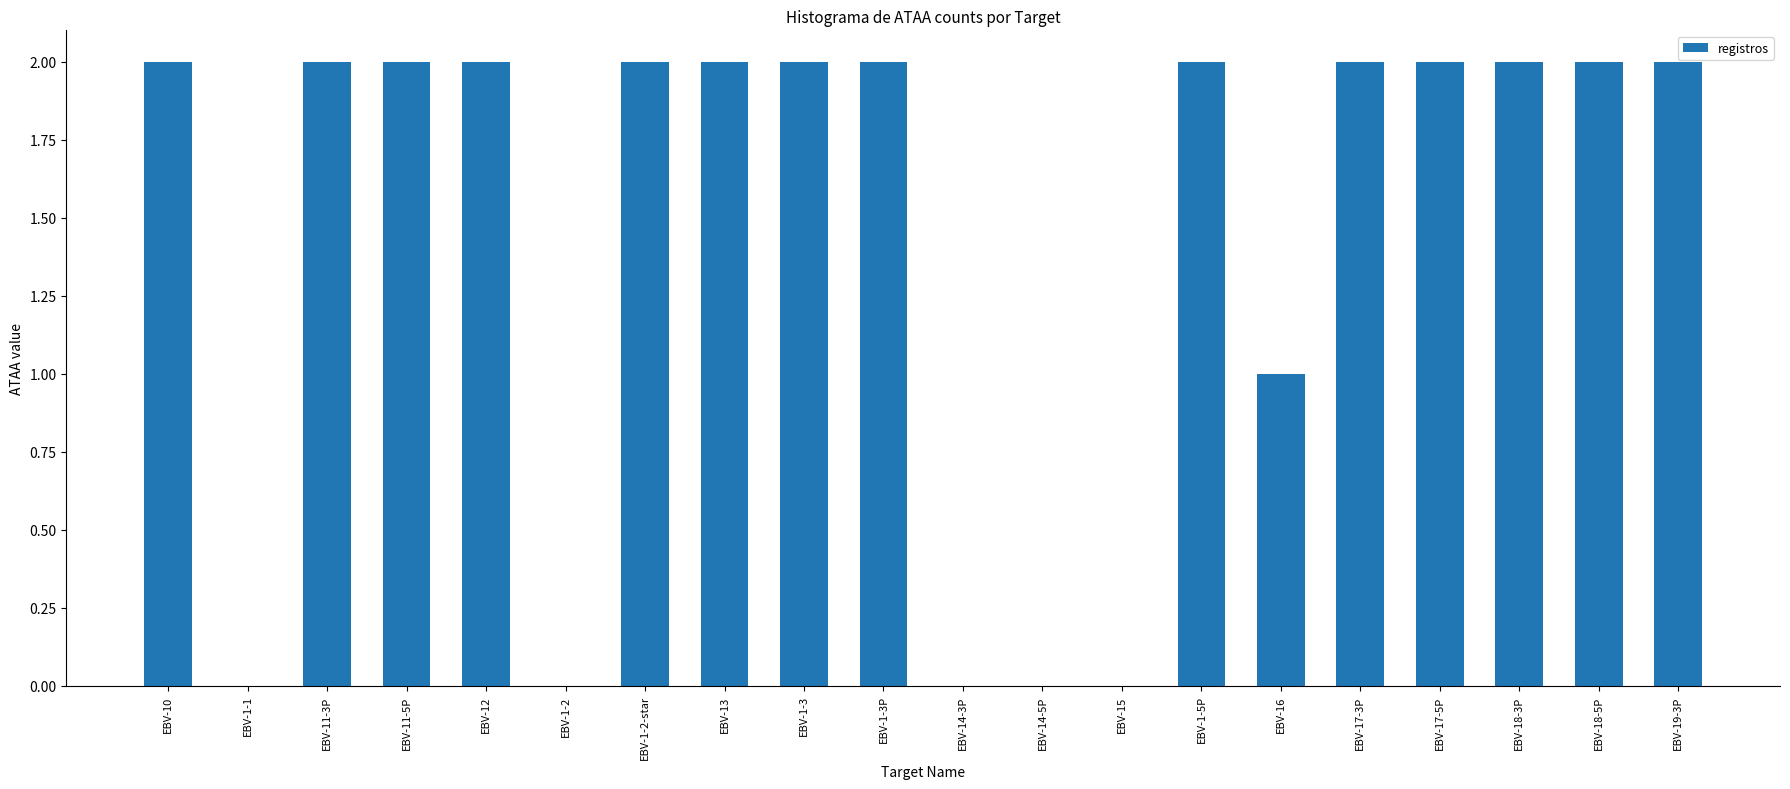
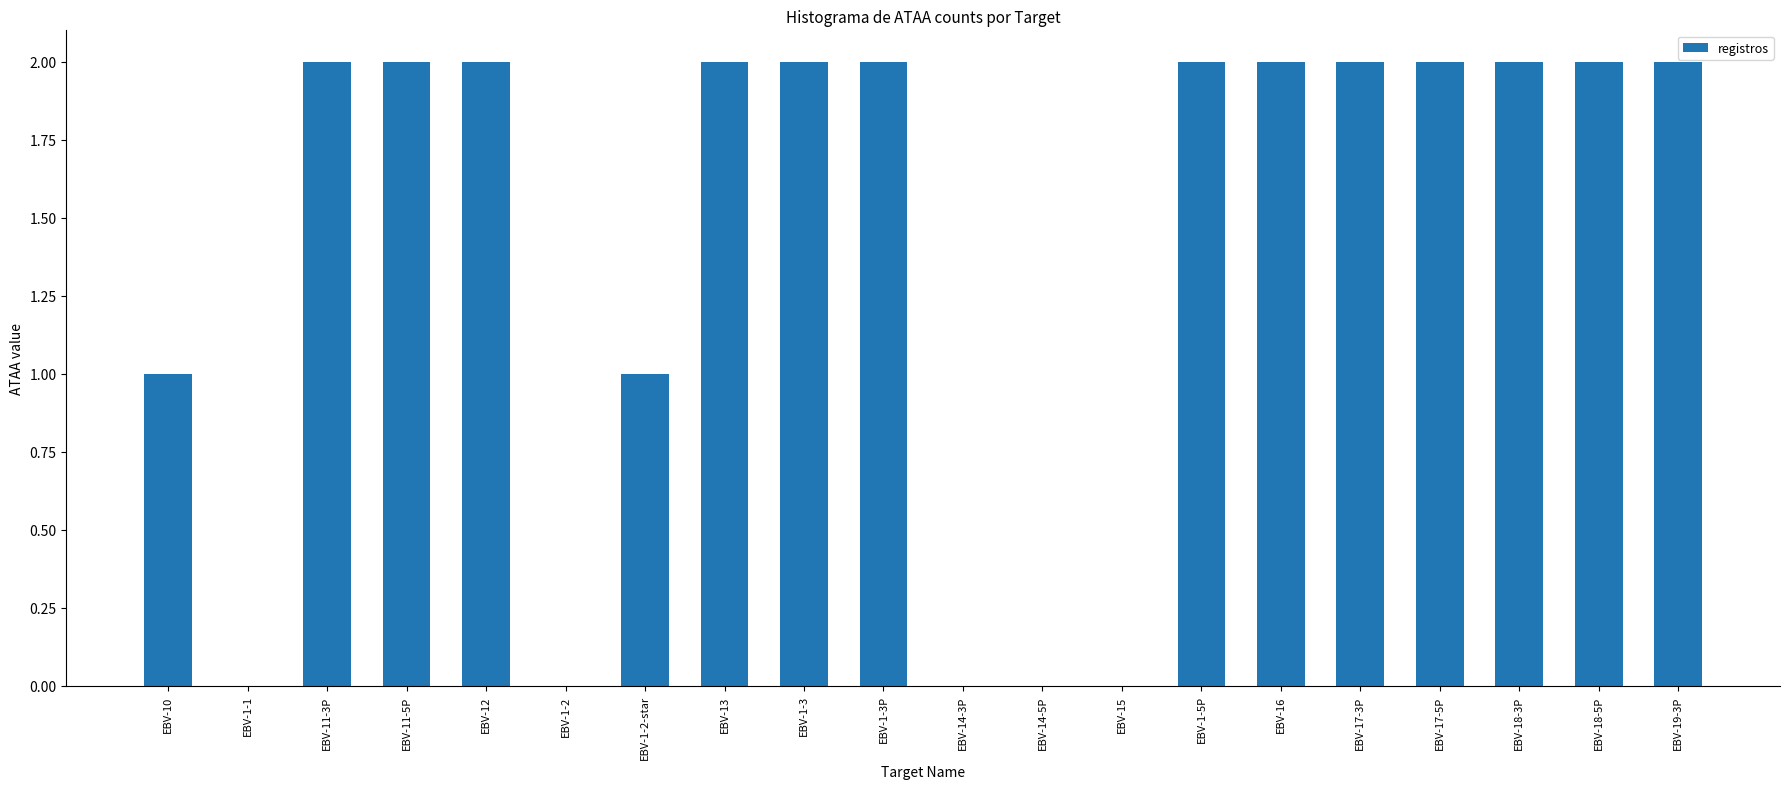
EBV-10: 2 -> 1
EBV-1-2-star: 2 -> 1
EBV-16: 1 -> 2
